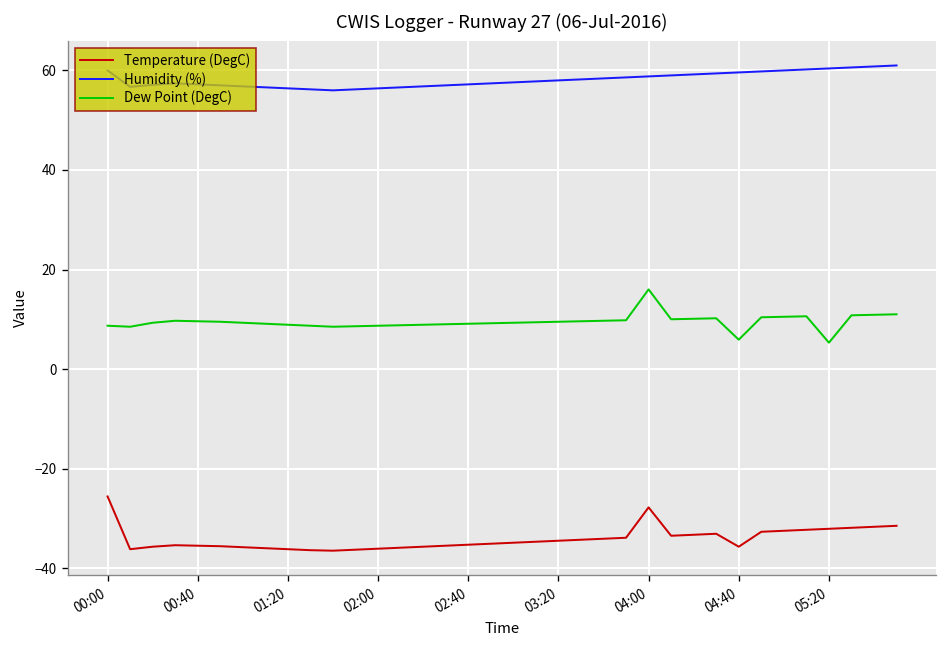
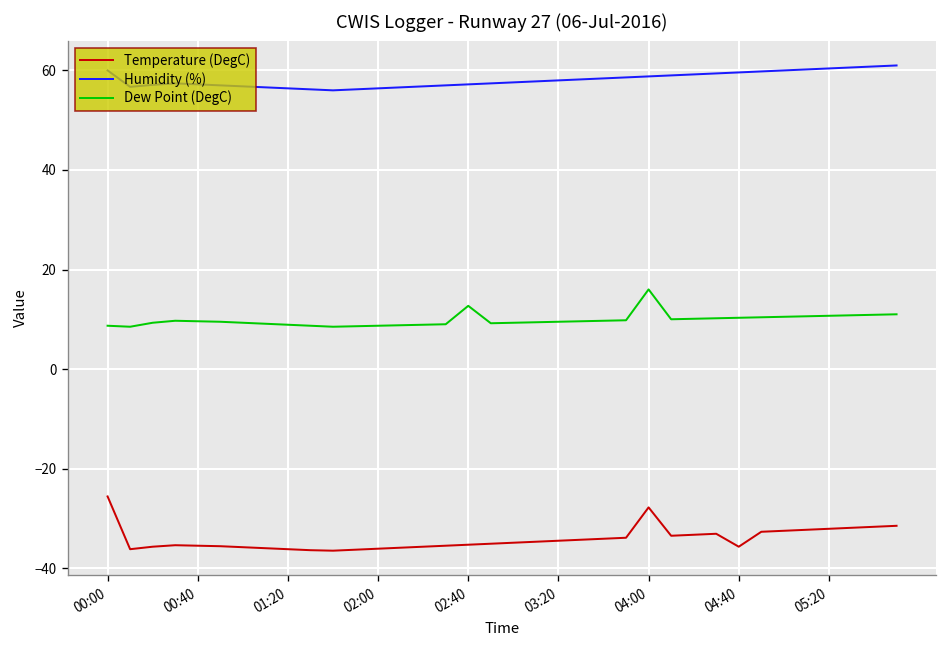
Dew Point (DegC), 02:40: 9 -> 13
Dew Point (DegC), 04:40: 6 -> 10
Dew Point (DegC), 05:20: 5 -> 11
